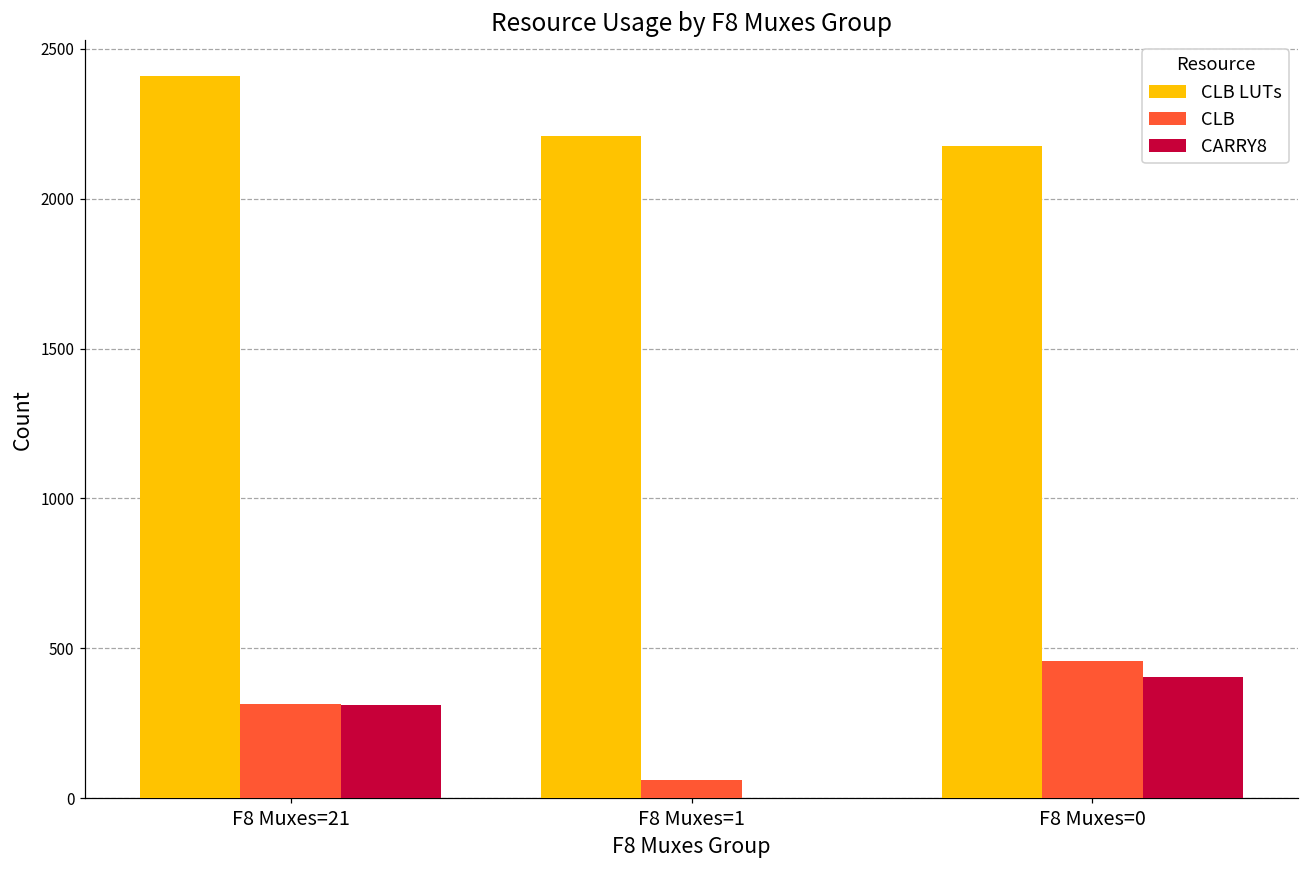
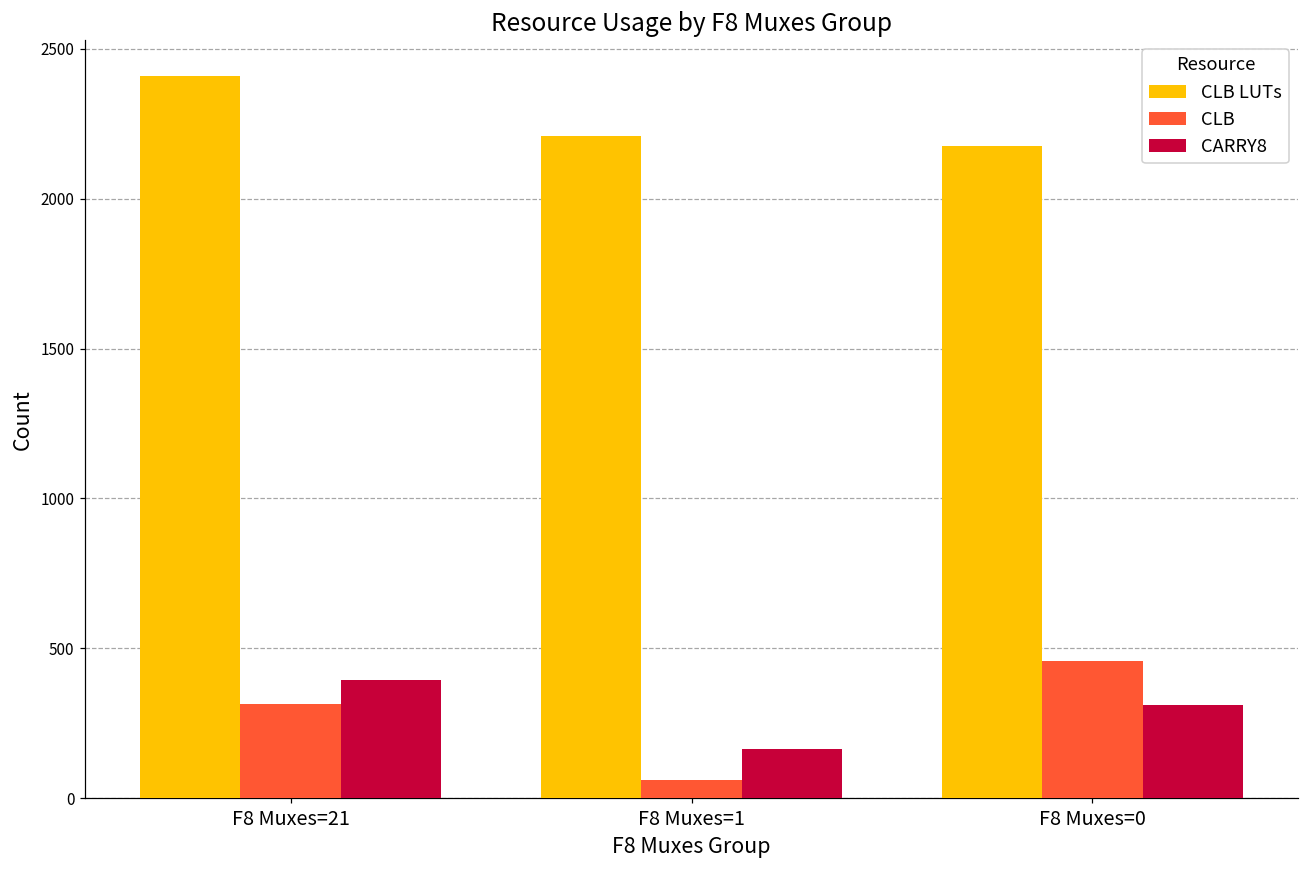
CARRY8, F8 Muxes=21: 310 -> 390
CARRY8, F8 Muxes=1: 0 -> 170
CARRY8, F8 Muxes=0: 410 -> 310
